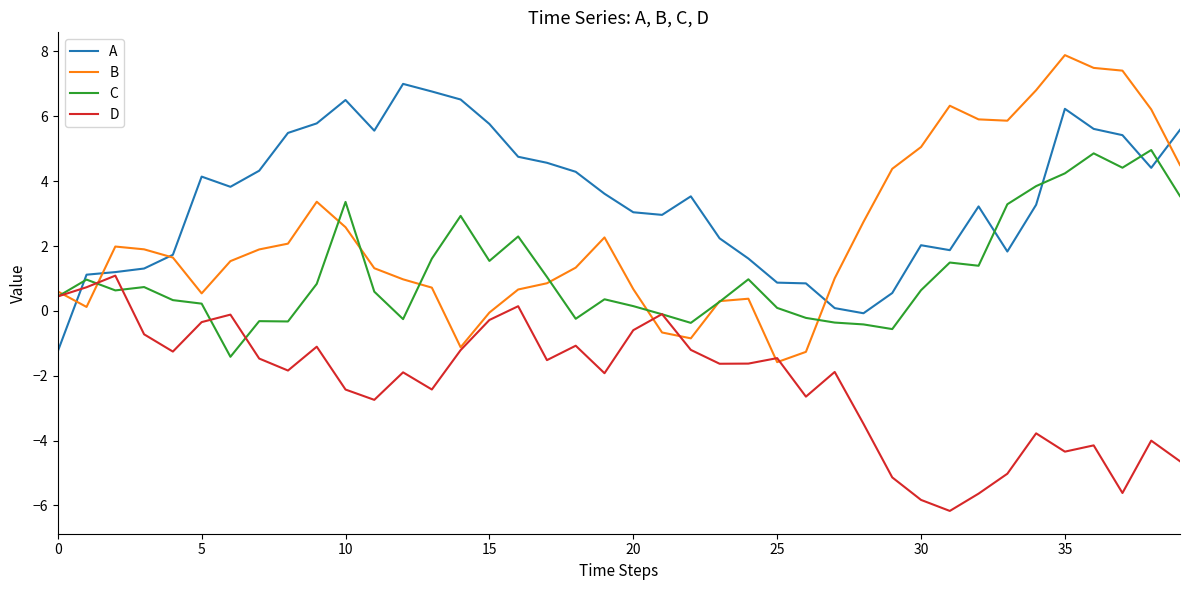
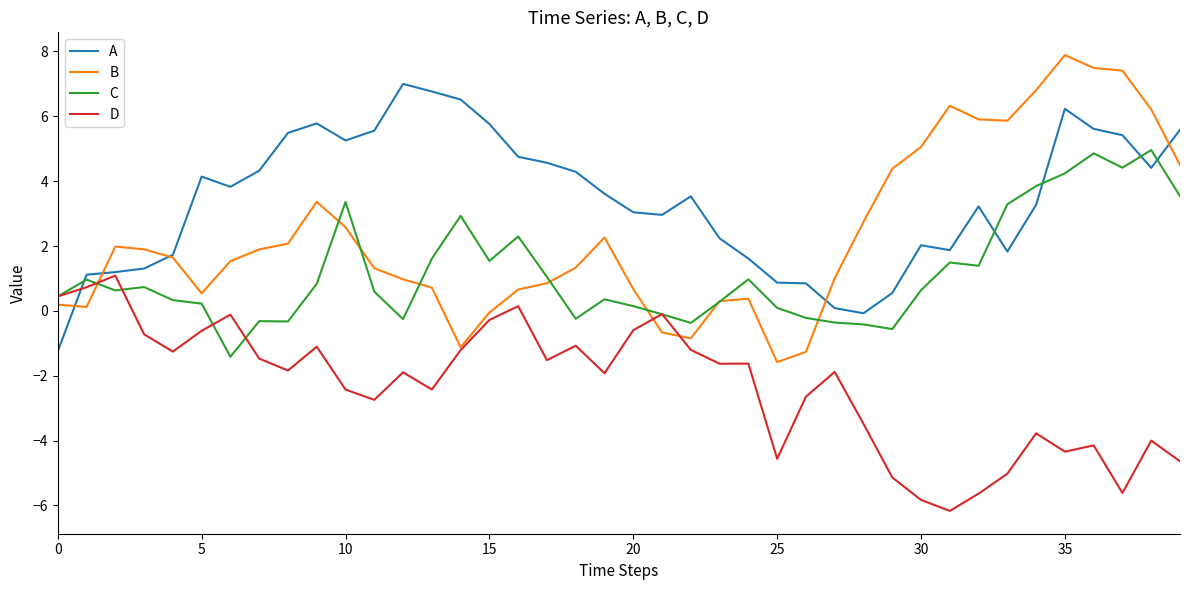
B, 0: 0.6 -> 0.2
D, 5: -0.3 -> -0.6
A, 10: 6.5 -> 5.3
D, 25: -1.5 -> -4.6
